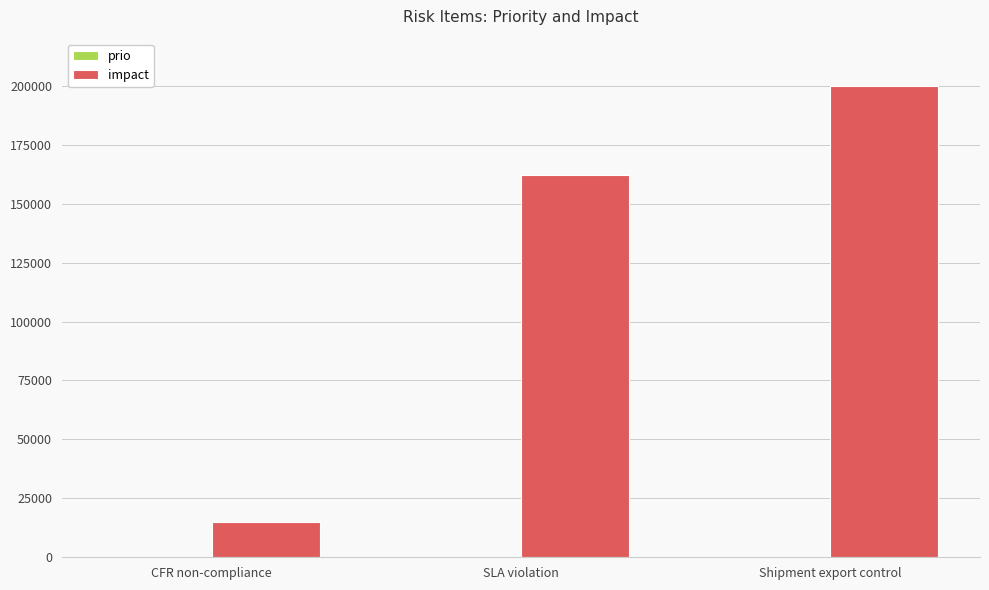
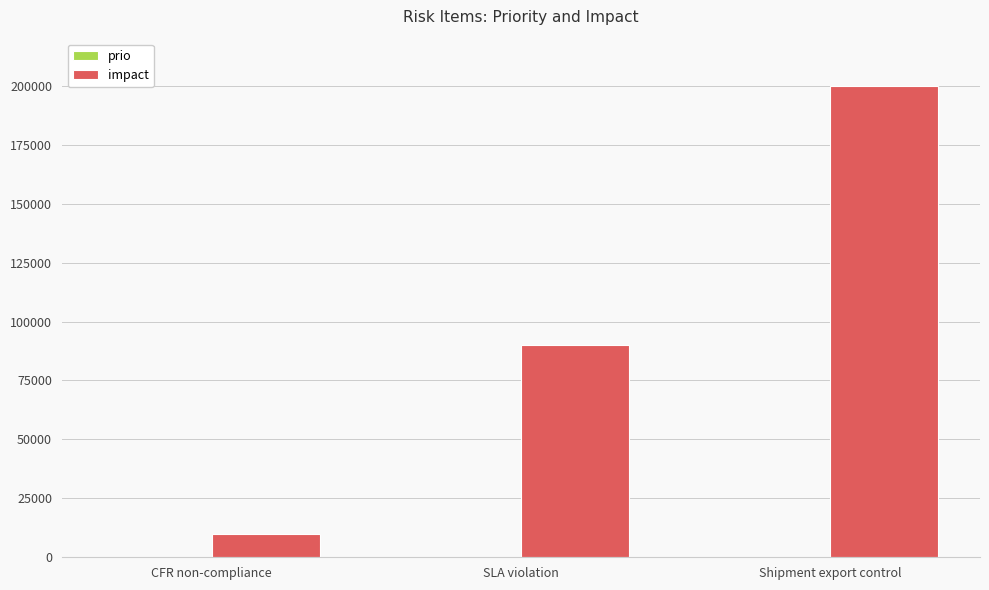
impact, CFR non-compliance: 15000 -> 10000
impact, SLA violation: 162000 -> 90000
